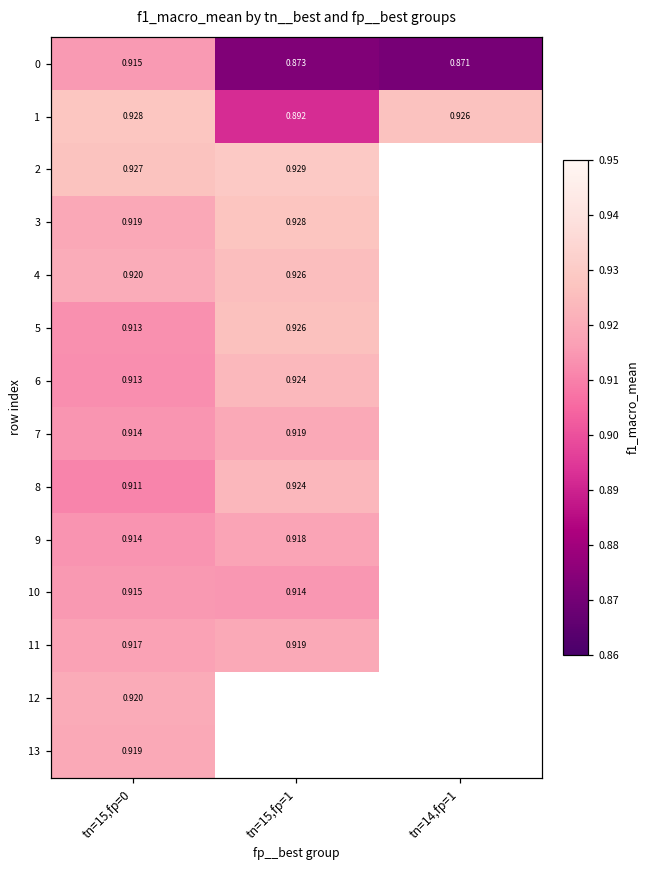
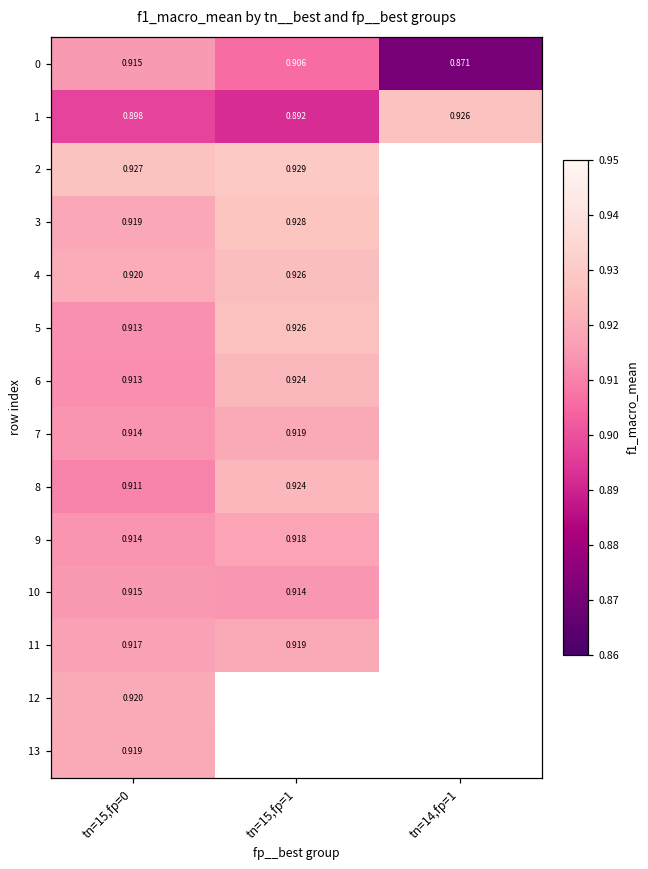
0, tn=15,fp=1: 0.873 -> 0.906
1, tn=15,fp=0: 0.928 -> 0.898
